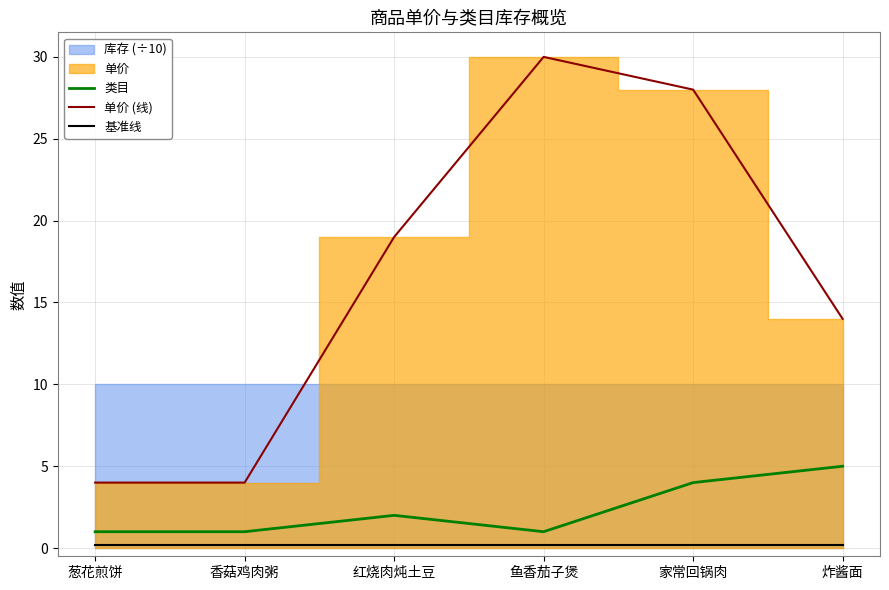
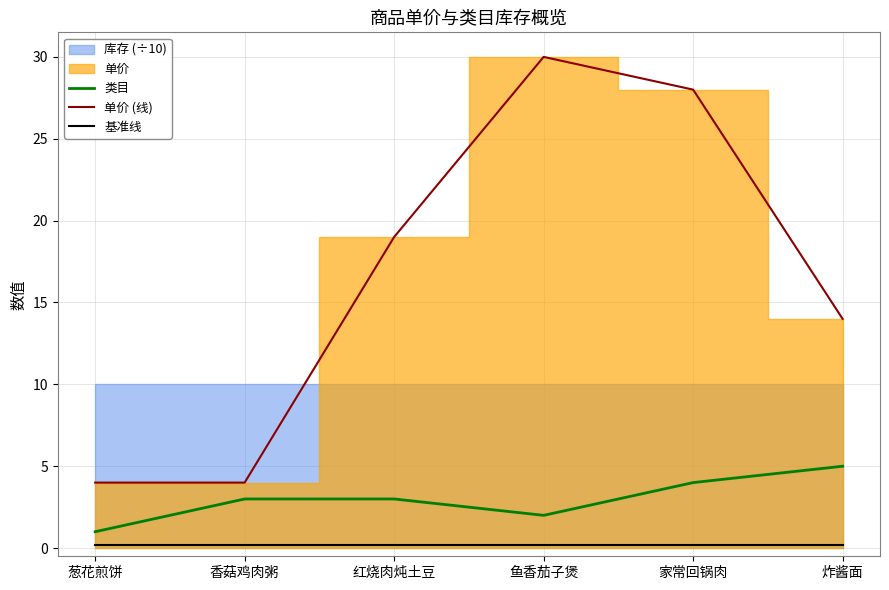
类目, 香菇鸡肉粥: 1 -> 3
类目, 红烧肉炖土豆: 2 -> 3
类目, 鱼香茄子煲: 1 -> 2
